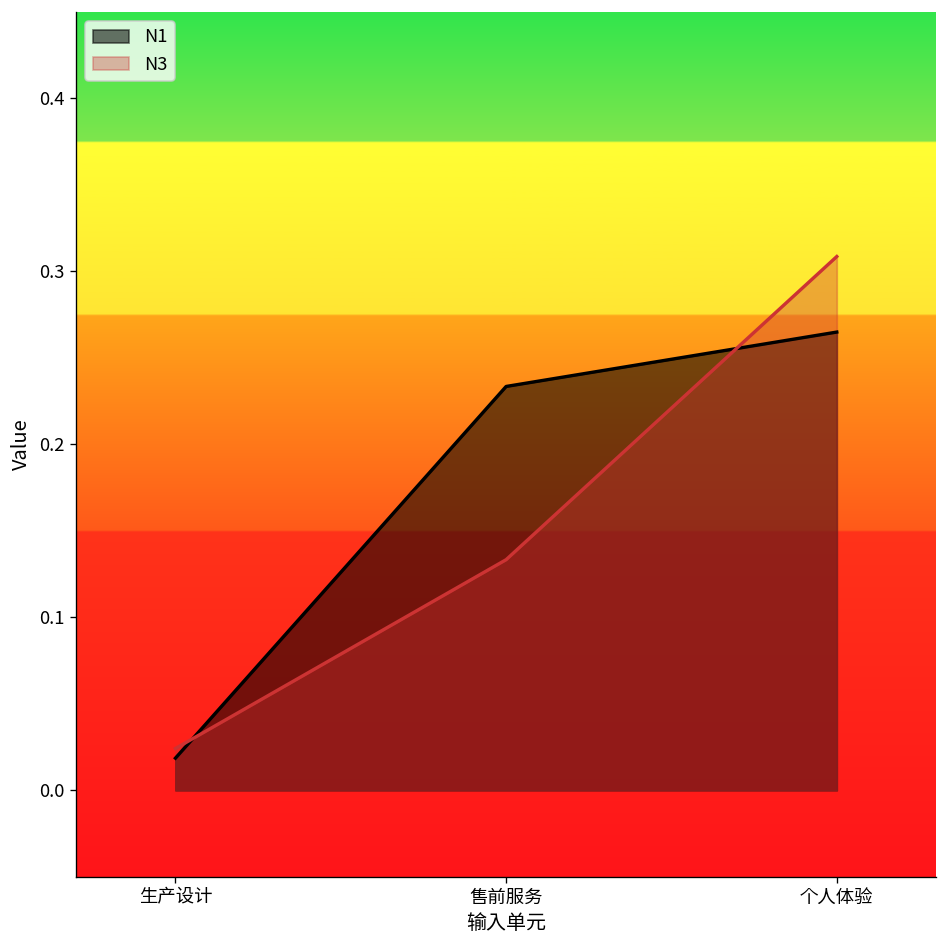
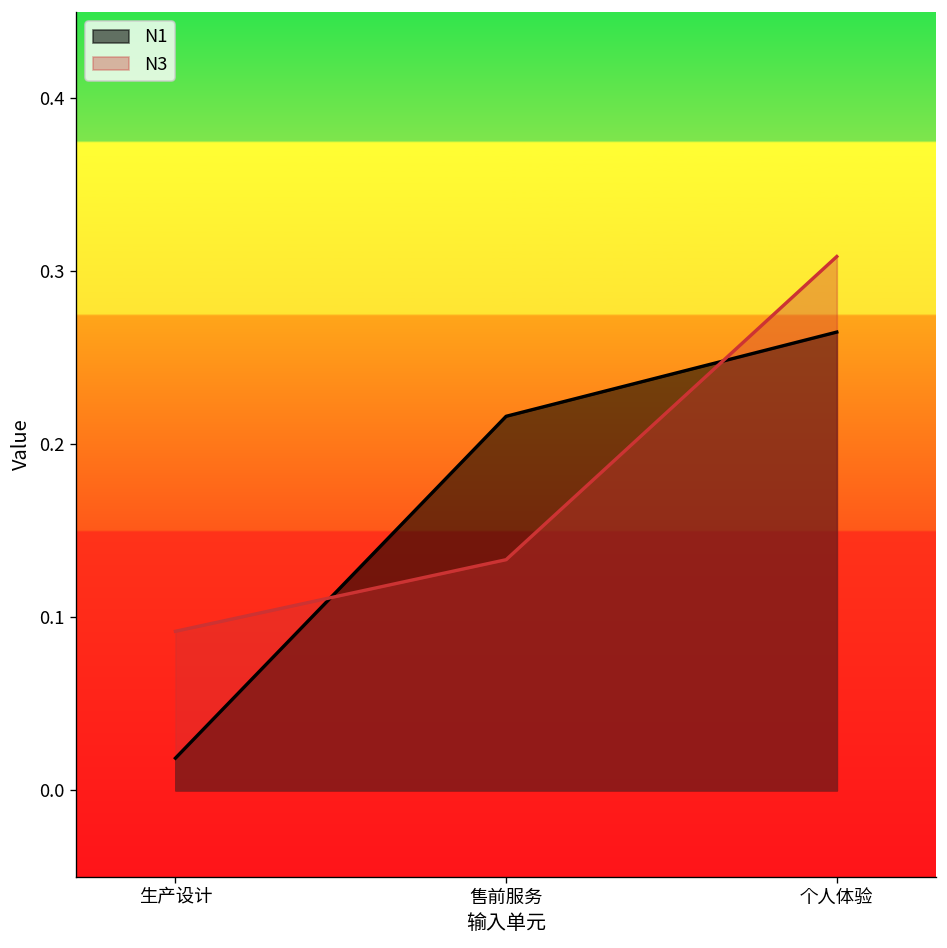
N3, 生产设计: 0.024 -> 0.092
N1, 售前服务: 0.234 -> 0.216
